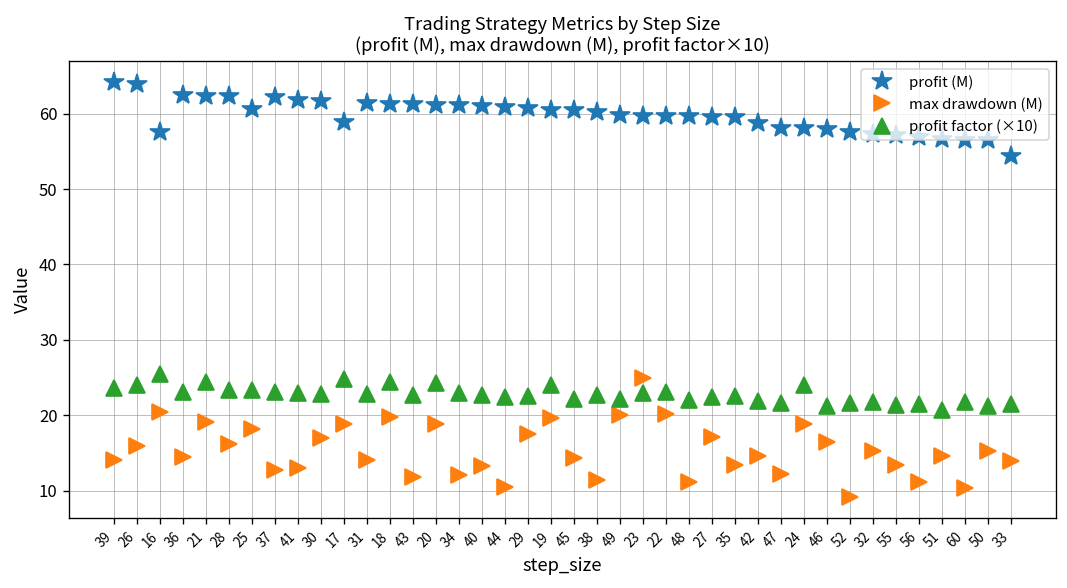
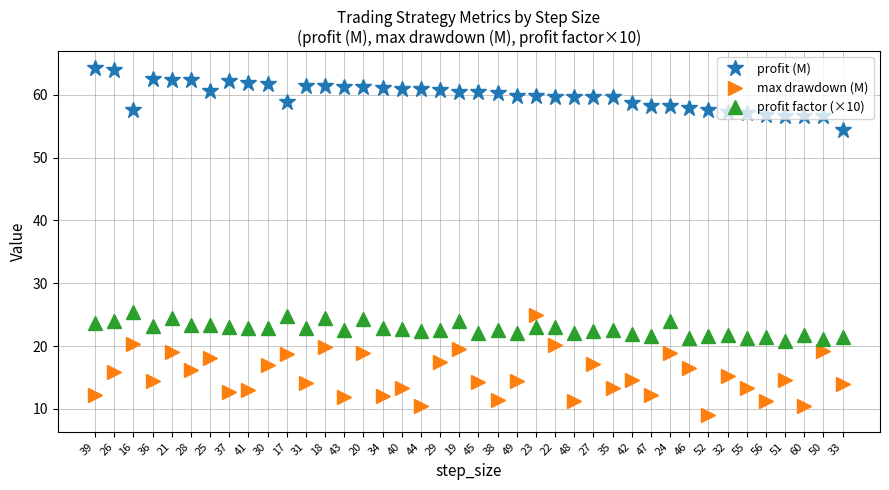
max drawdown (M), 39: 14 -> 12
max drawdown (M), 49: 20 -> 14
max drawdown (M), 50: 15 -> 19
